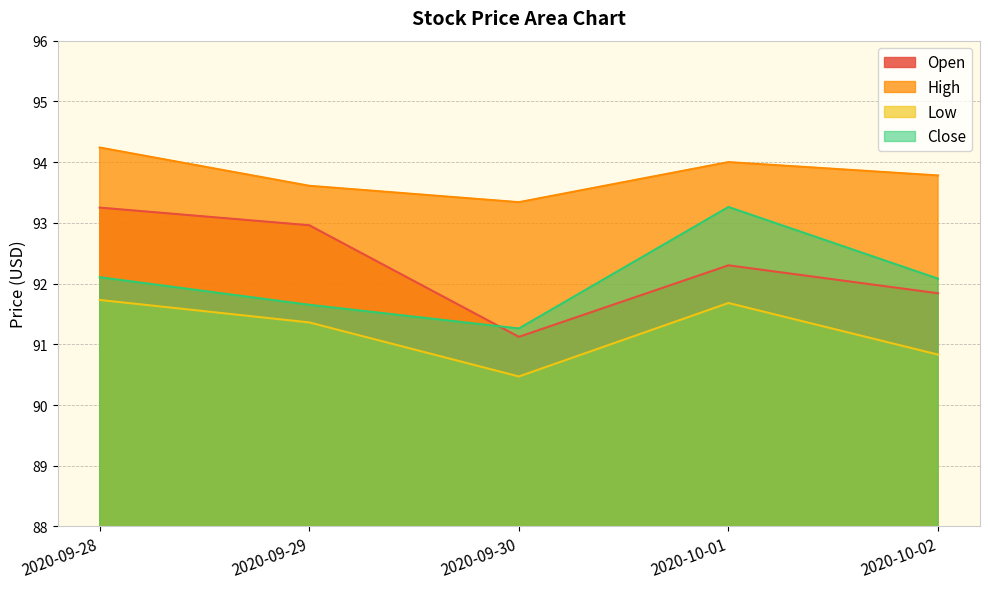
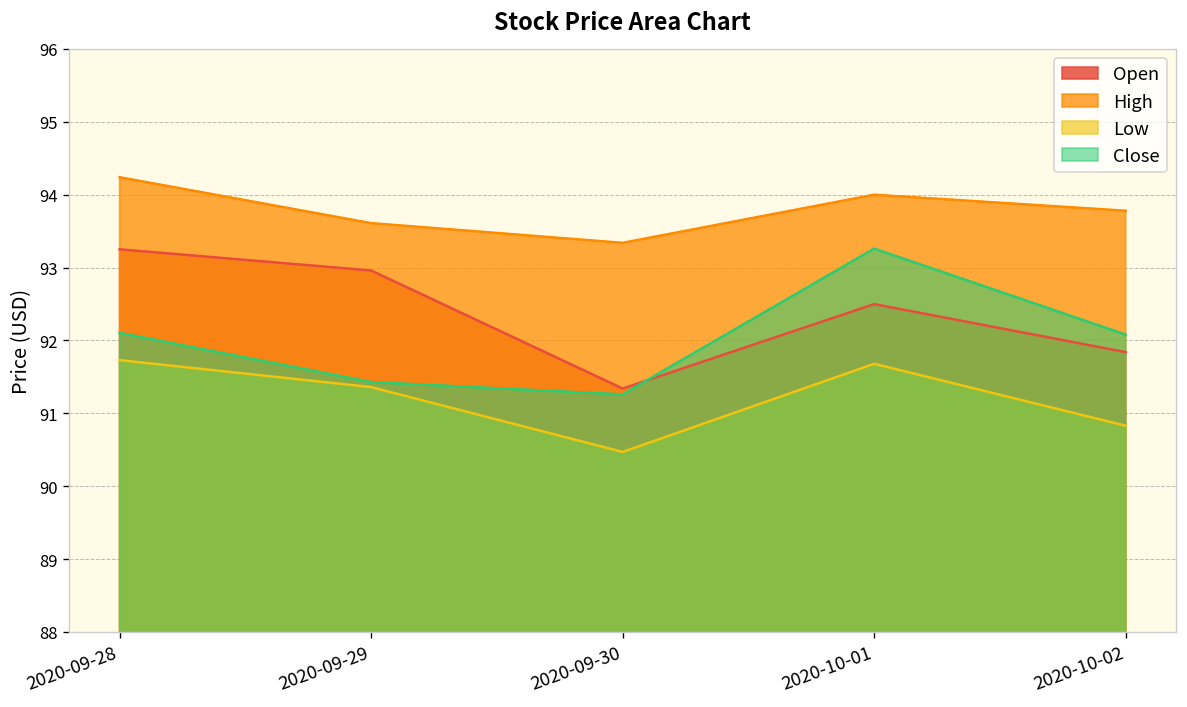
Close, 2020-09-29: 91.7 -> 91.4
Open, 2020-09-30: 91.1 -> 91.3
Open, 2020-10-01: 92.3 -> 92.5
